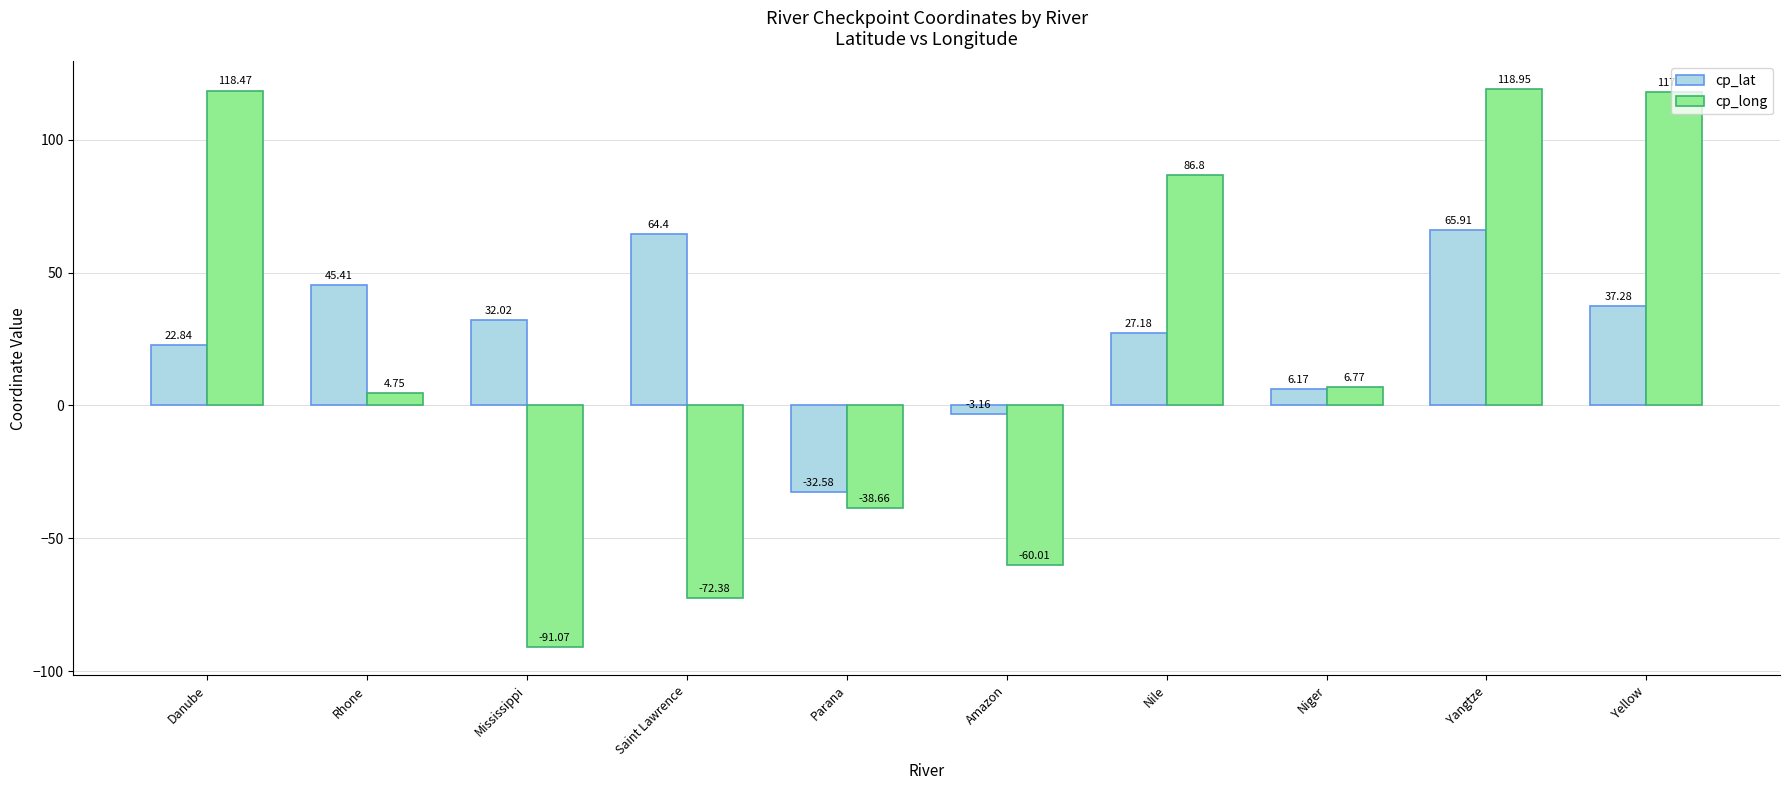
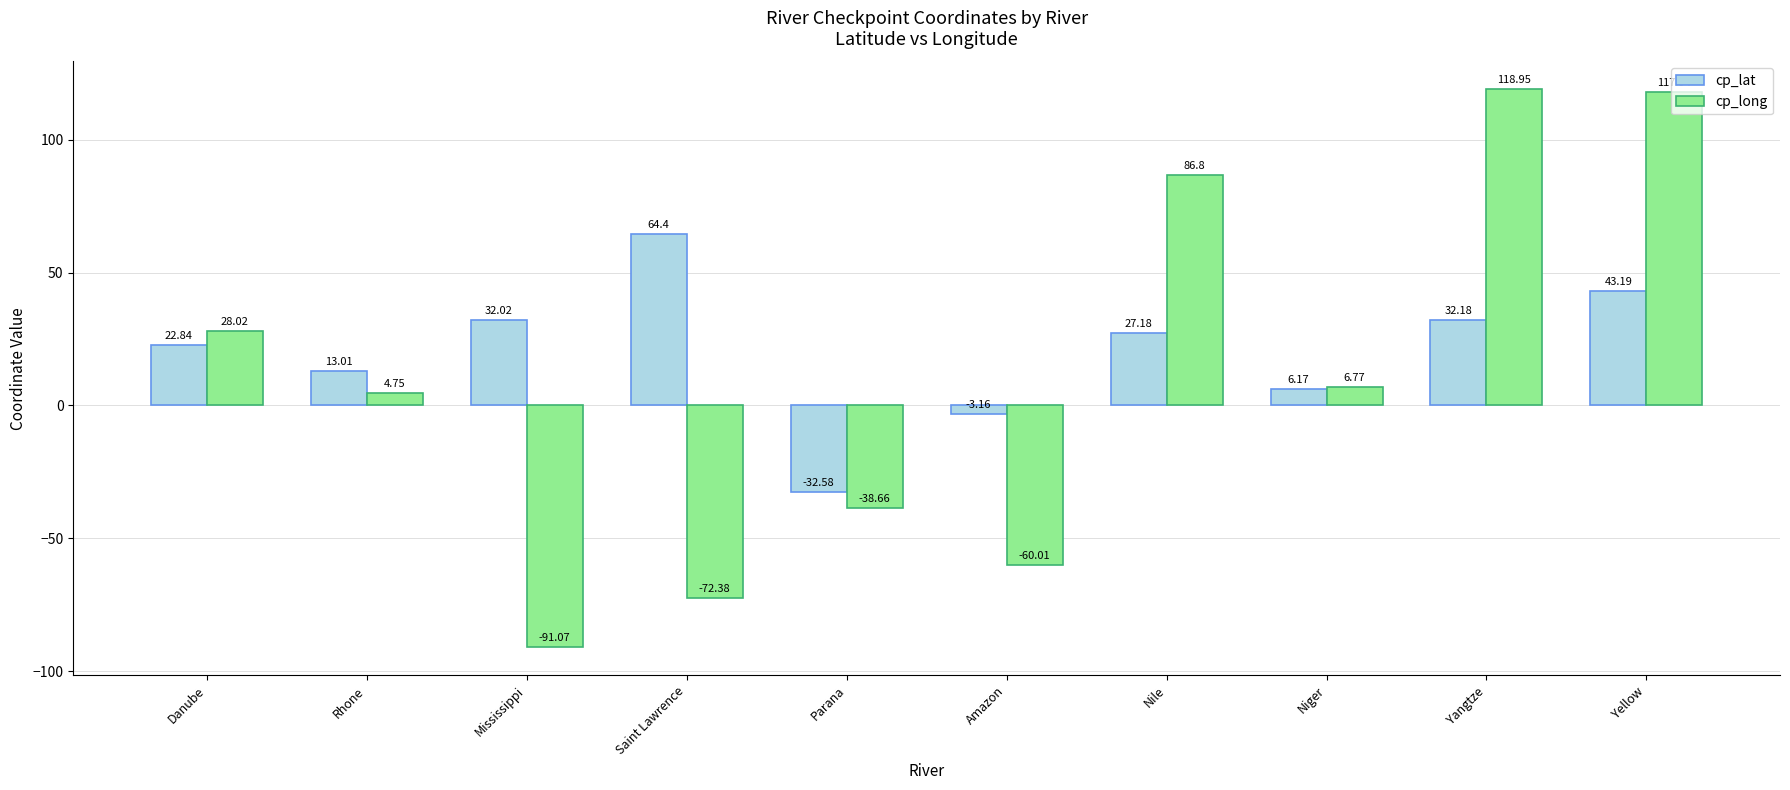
cp_long, Danube: 118.47 -> 28.02
cp_lat, Rhone: 45.41 -> 13.01
cp_lat, Yangtze: 65.91 -> 32.18
cp_lat, Yellow: 37.28 -> 43.19
